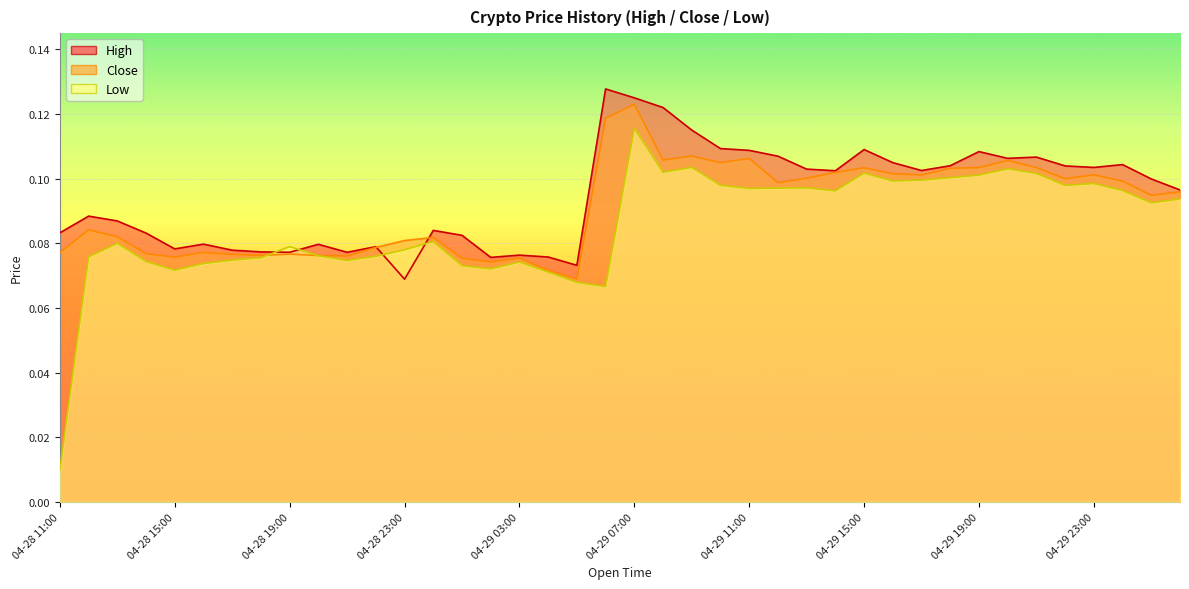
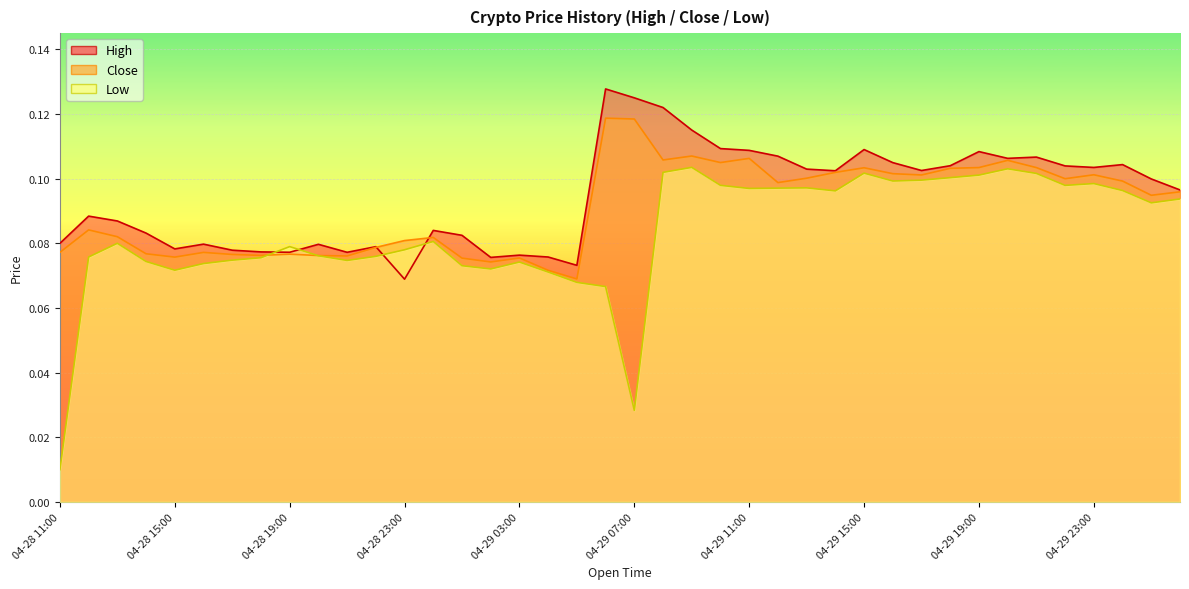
High, 04-28 11:00: 0.083 -> 0.080
Close, 04-29 07:00: 0.123 -> 0.118
Low, 04-29 07:00: 0.116 -> 0.028
